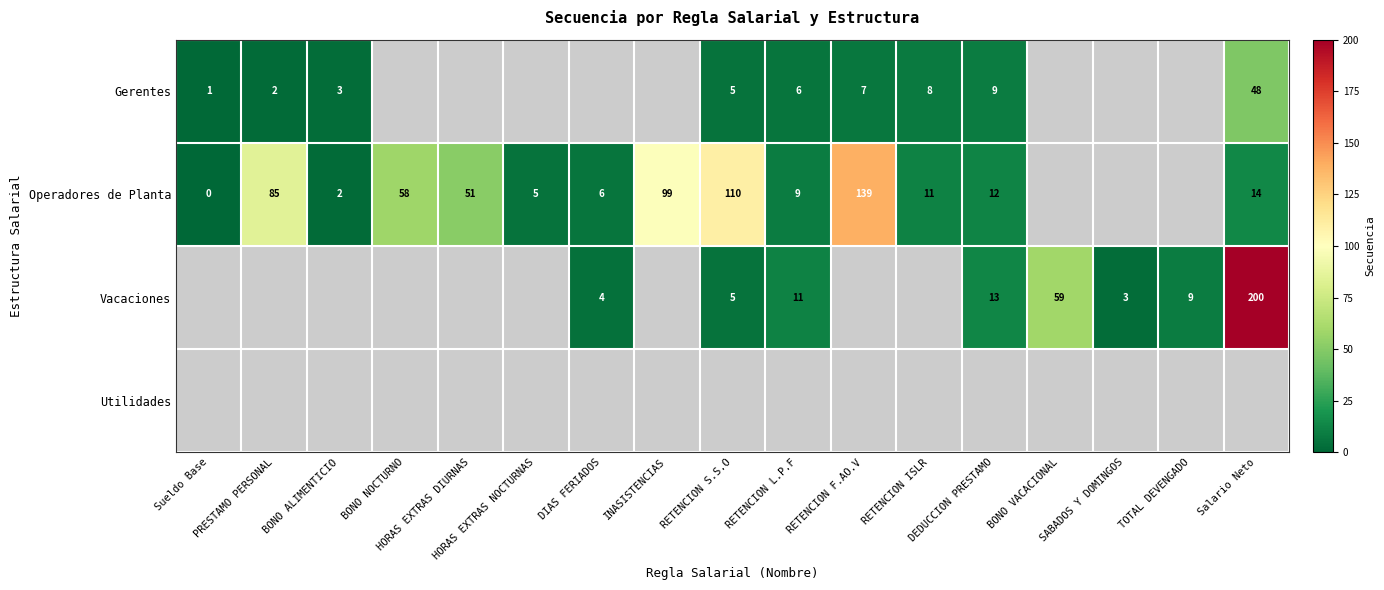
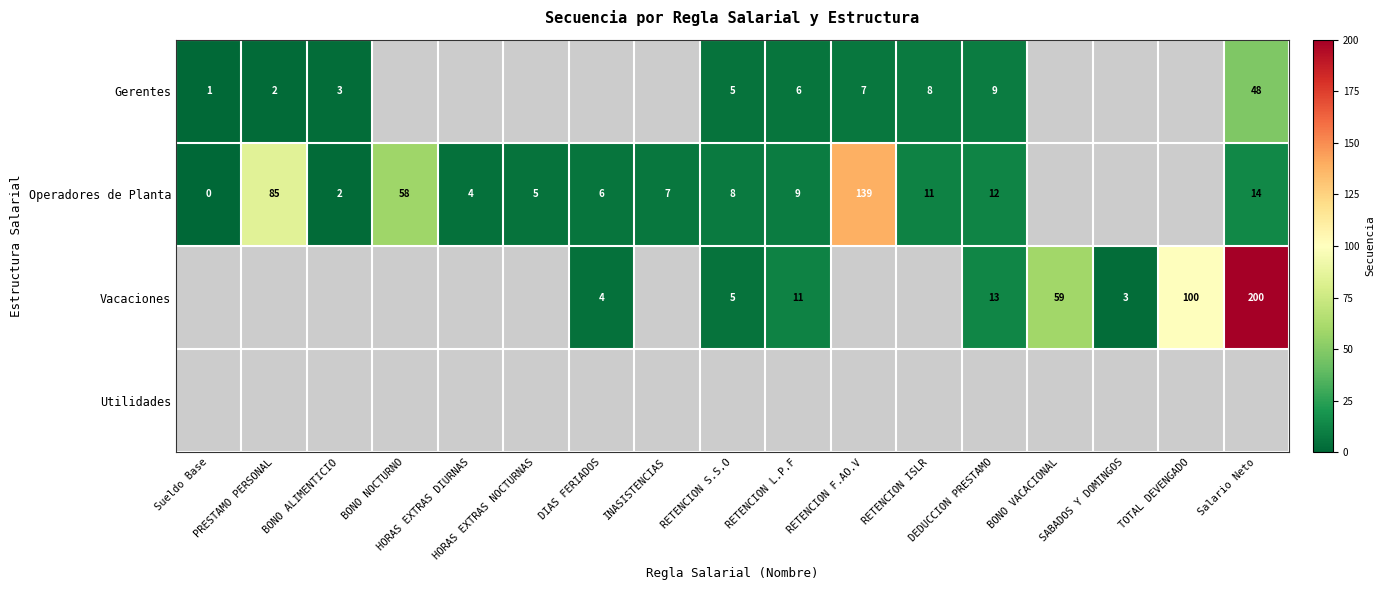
Operadores de Planta, HORAS EXTRAS DIURNAS: 51 -> 4
Operadores de Planta, INASISTENCIAS: 99 -> 7
Operadores de Planta, RETENCION S.S.O: 110 -> 8
Vacaciones, TOTAL DEVENGADO: 9 -> 100
